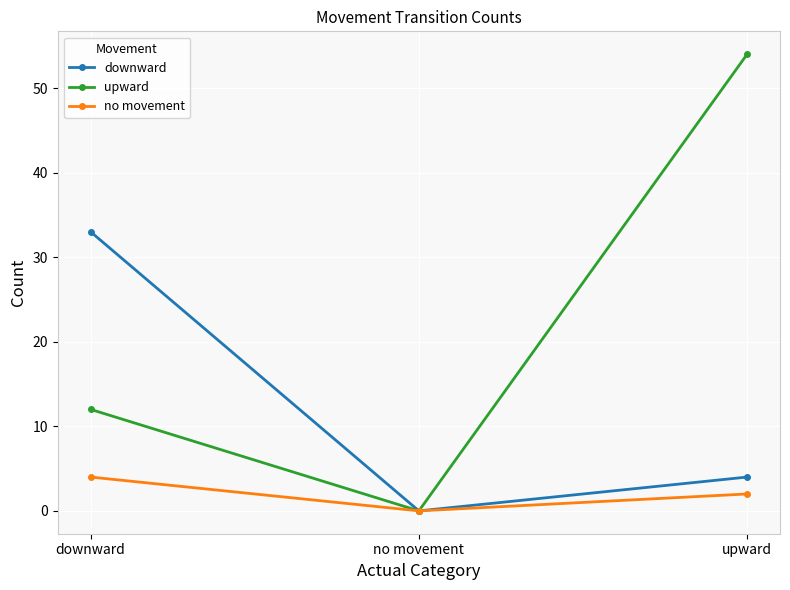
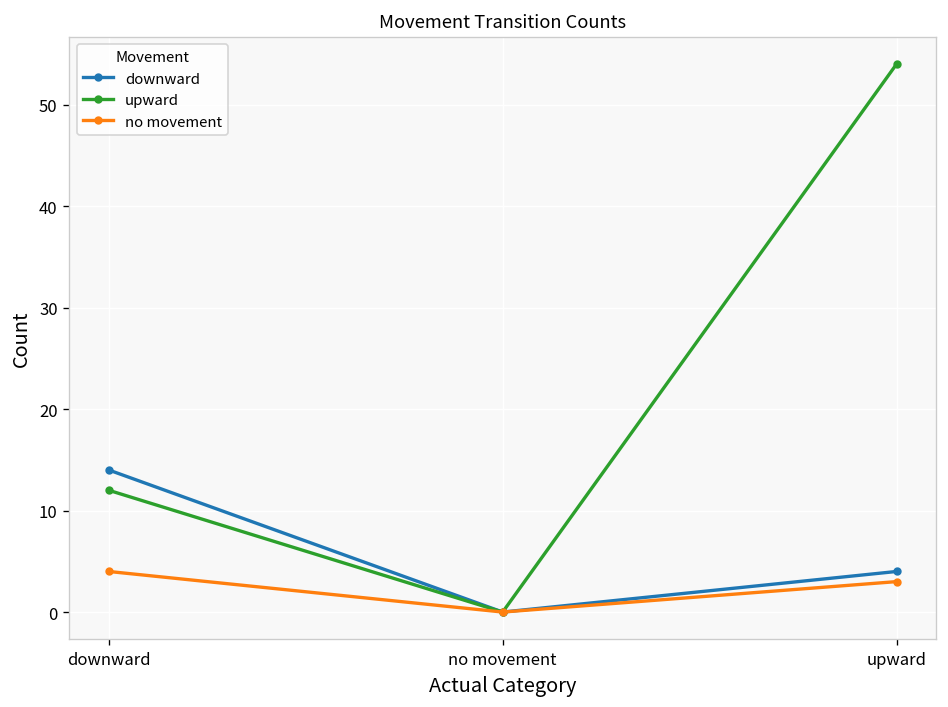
downward, downward: 33 -> 14
no movement, upward: 2 -> 3
